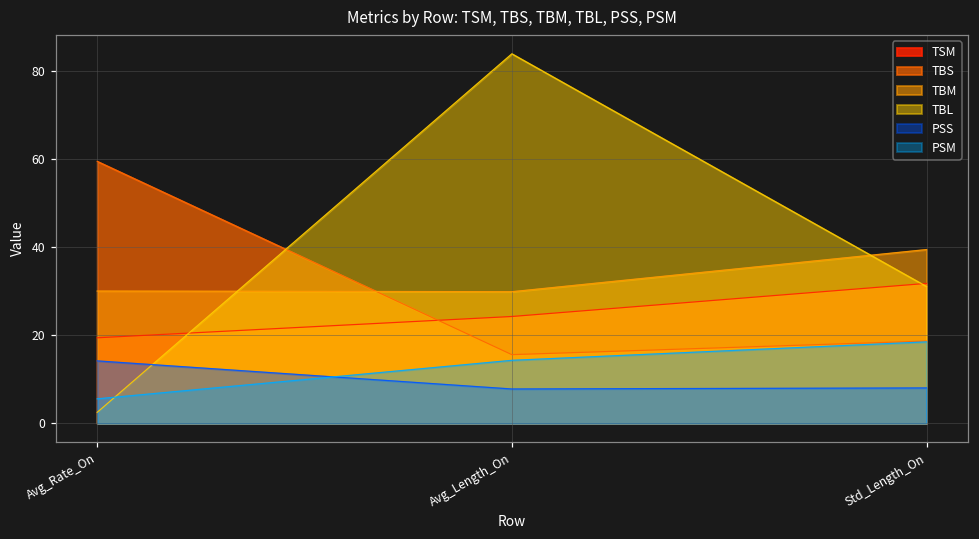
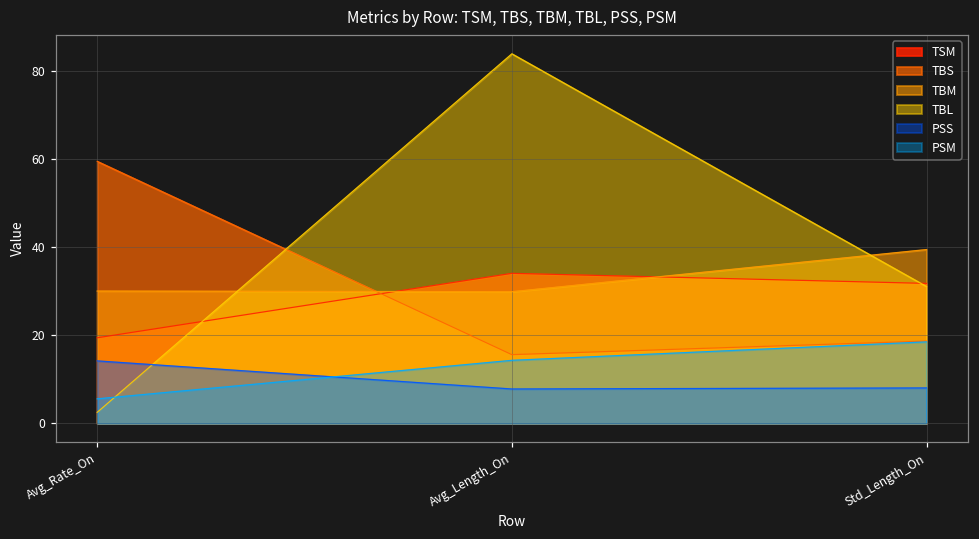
TSM, Avg_Length_On: 24 -> 34
